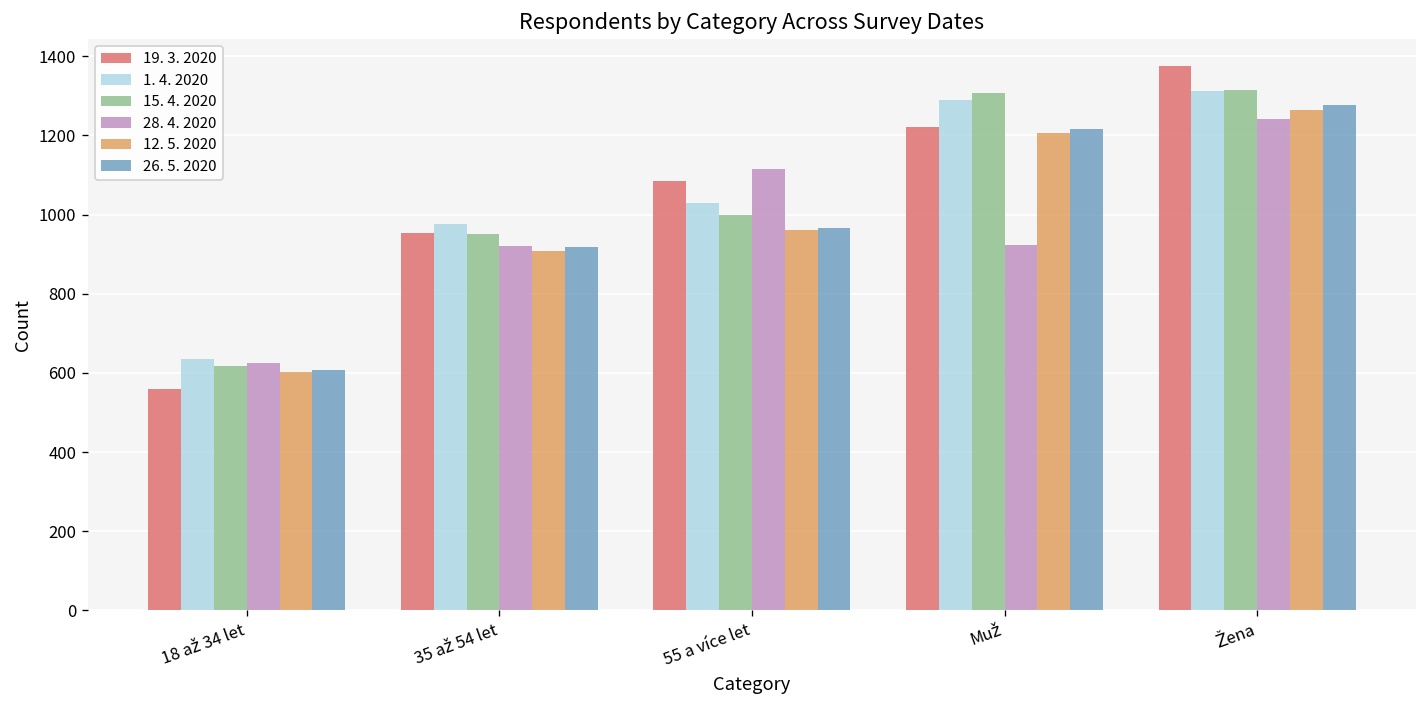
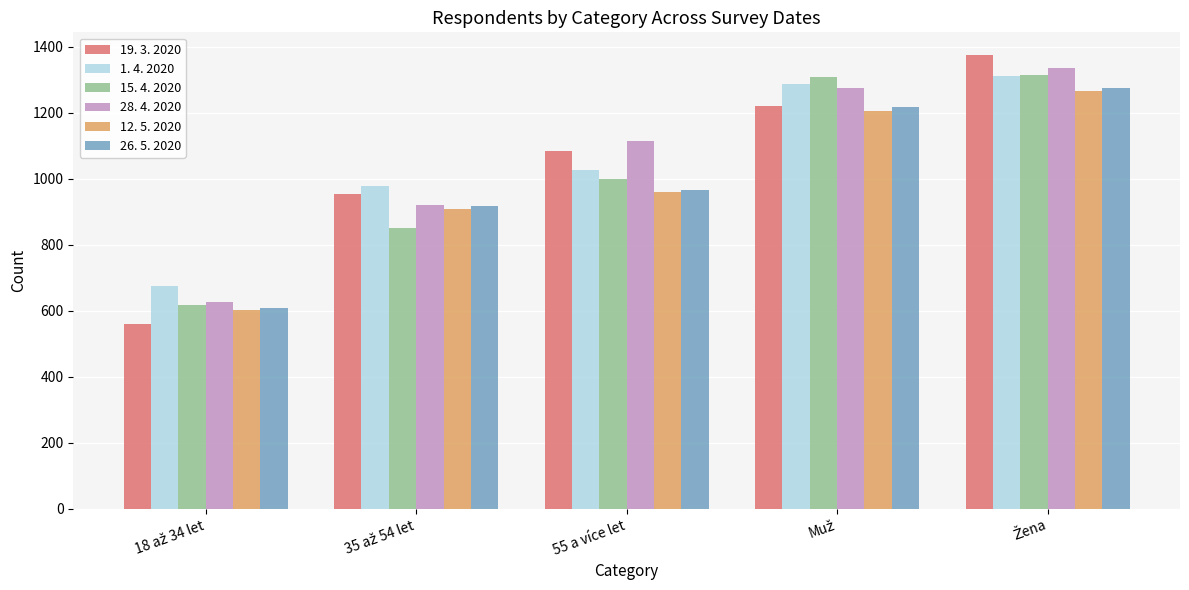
1. 4. 2020, 18 až 34 let: 630 -> 670
15. 4. 2020, 35 až 54 let: 950 -> 850
28. 4. 2020, Muž: 920 -> 1270
28. 4. 2020, Žena: 1240 -> 1340
